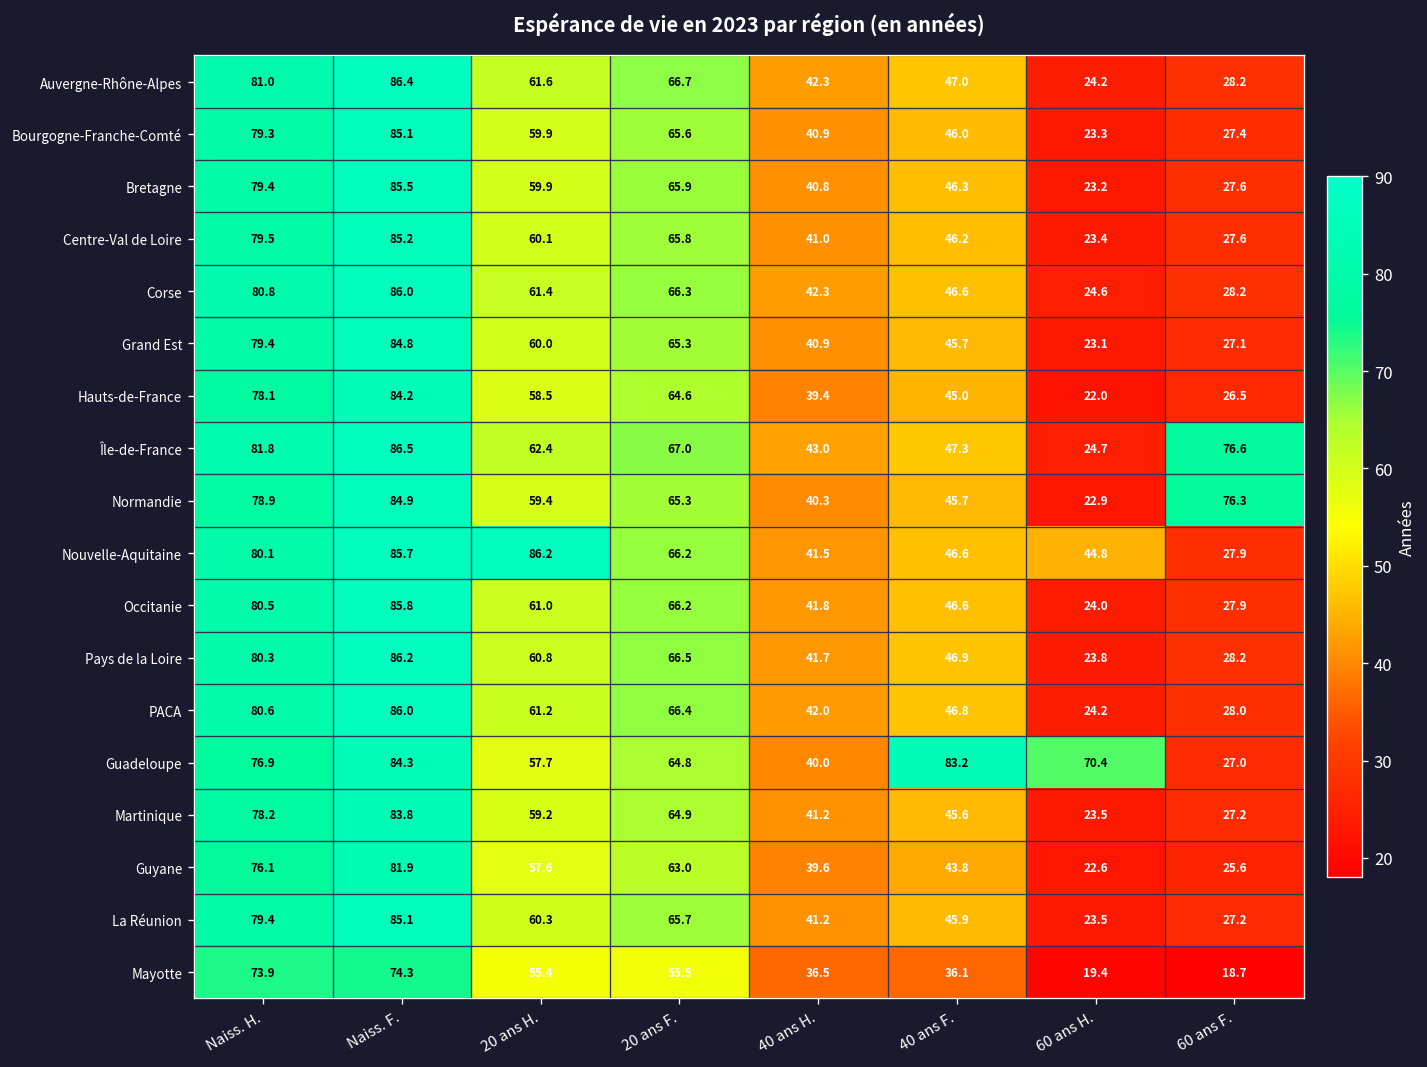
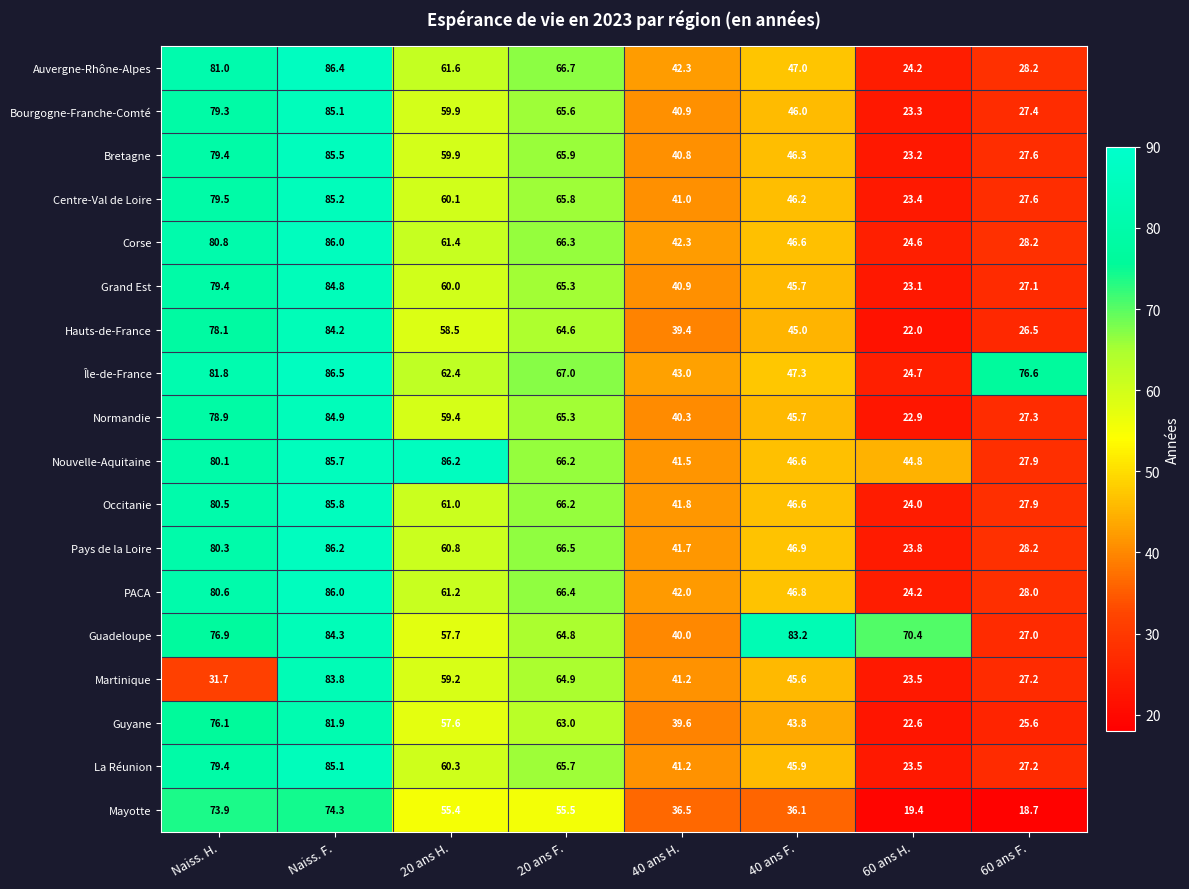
Normandie, 60 ans F.: 76.3 -> 27.3
Martinique, Naiss. H.: 78.2 -> 31.7
